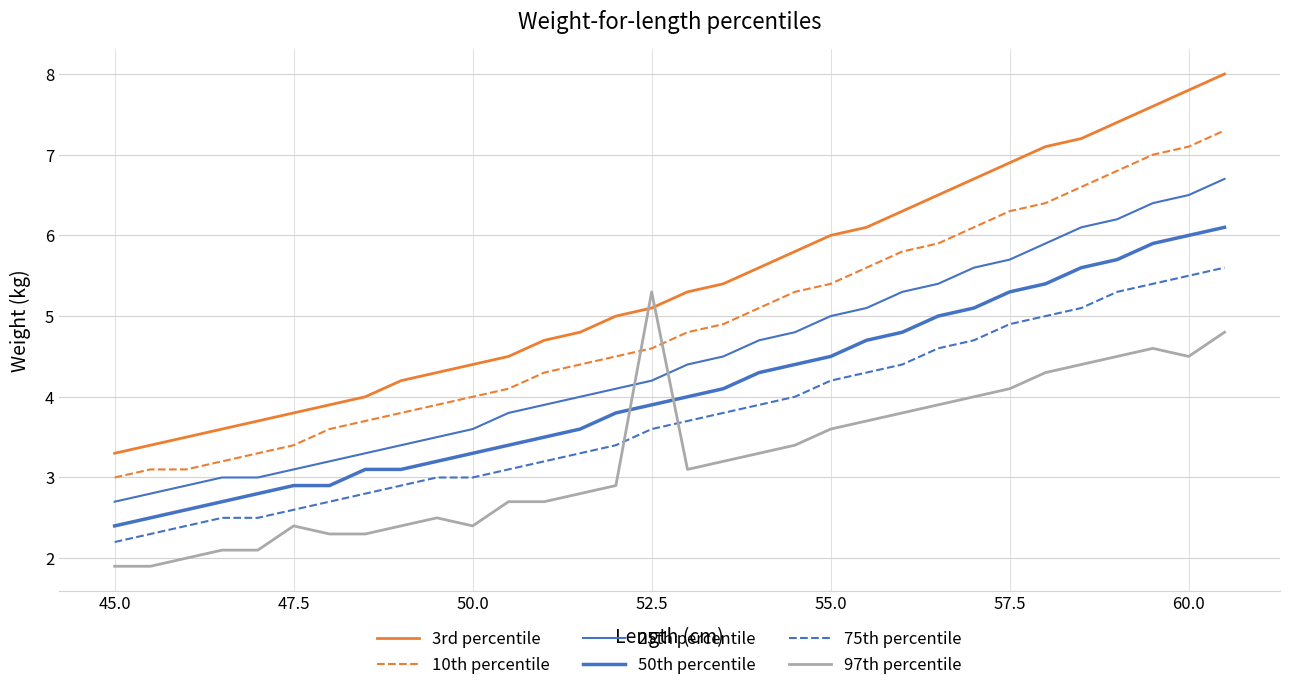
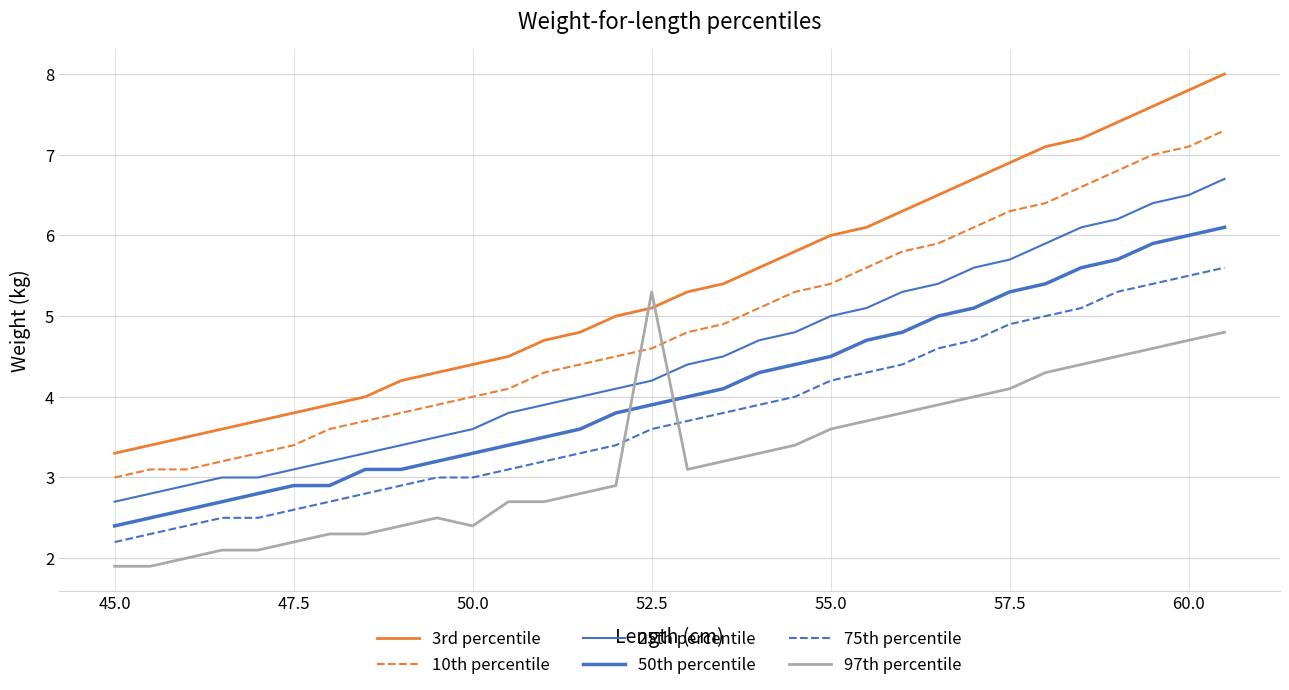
97th percentile, 47.5: 2.4 -> 2.2
97th percentile, 60.0: 4.5 -> 4.7
